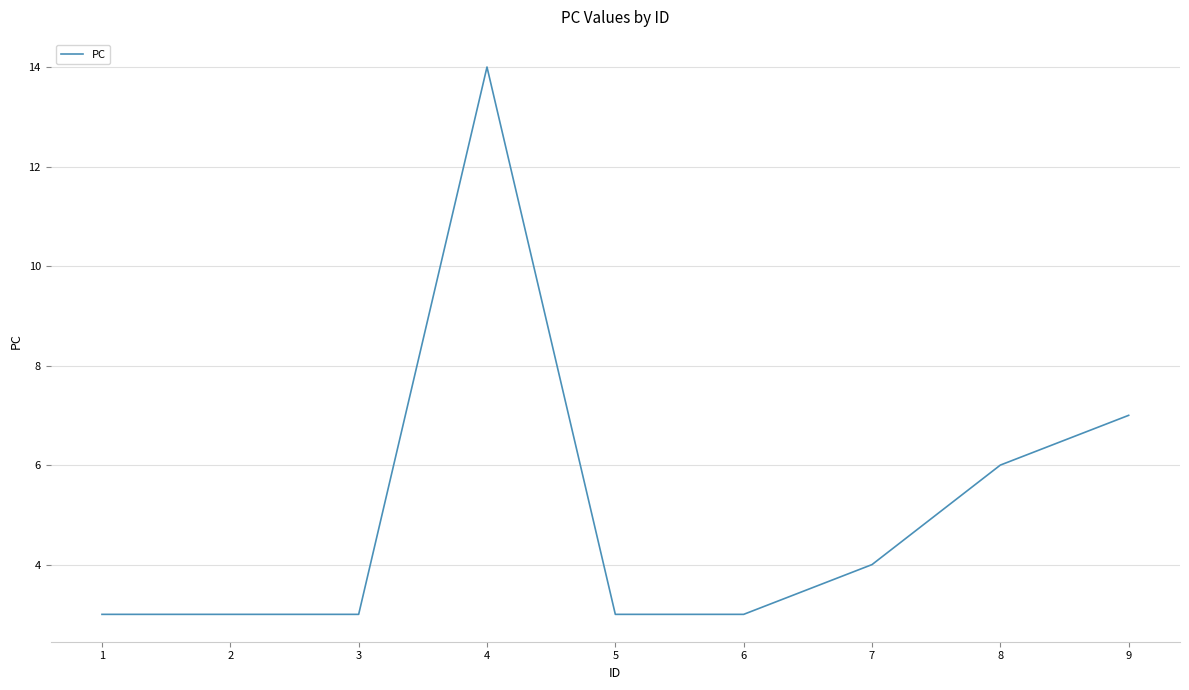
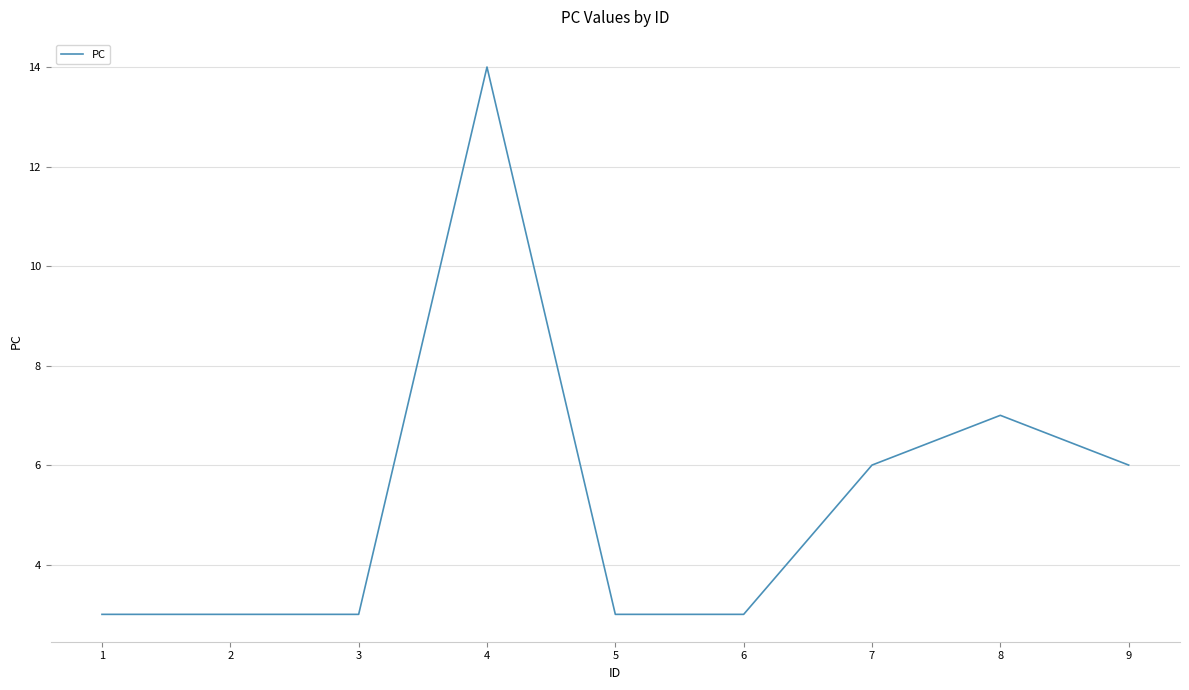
7: 4 -> 6
8: 6 -> 7
9: 7 -> 6
